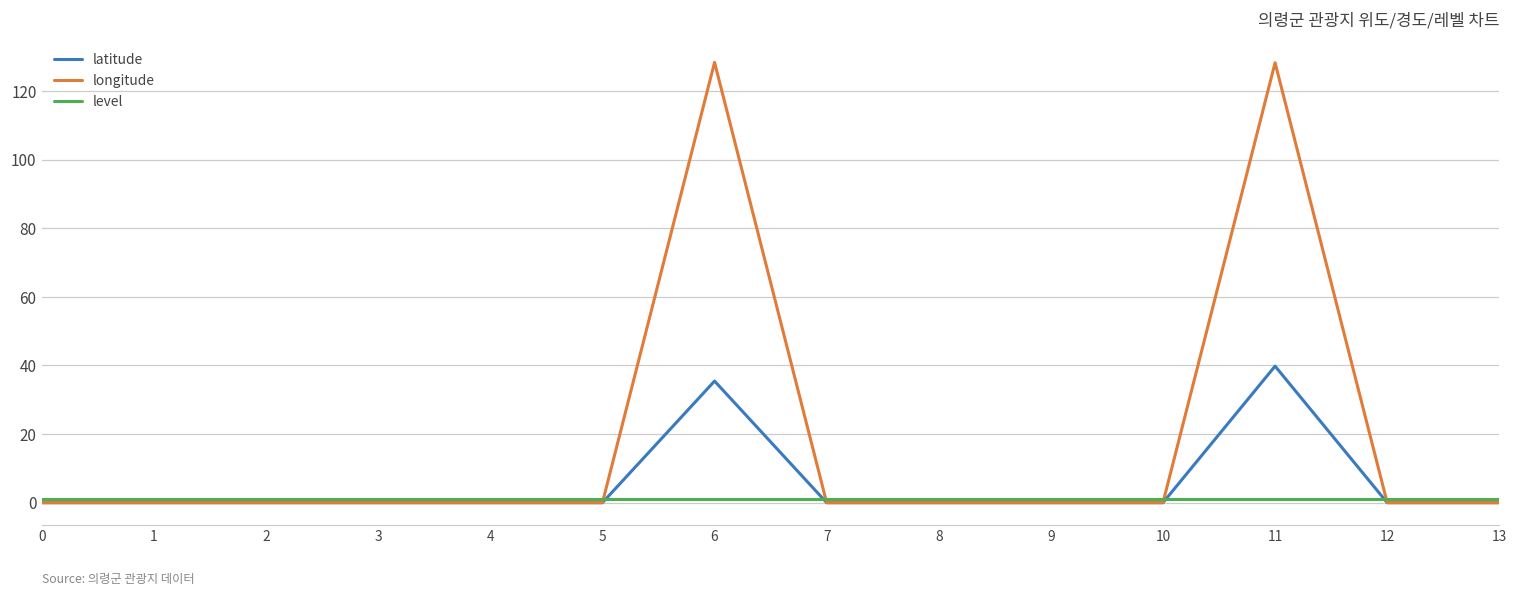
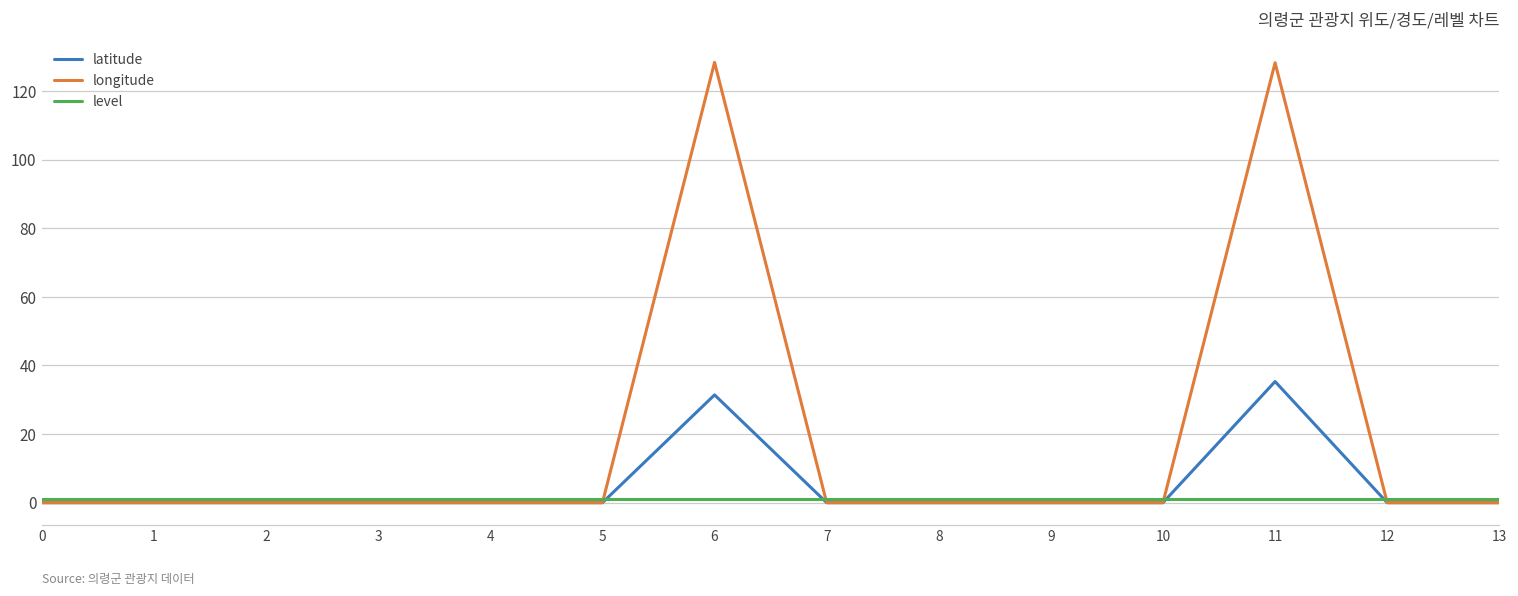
latitude, 6: 35 -> 31
latitude, 11: 40 -> 35
